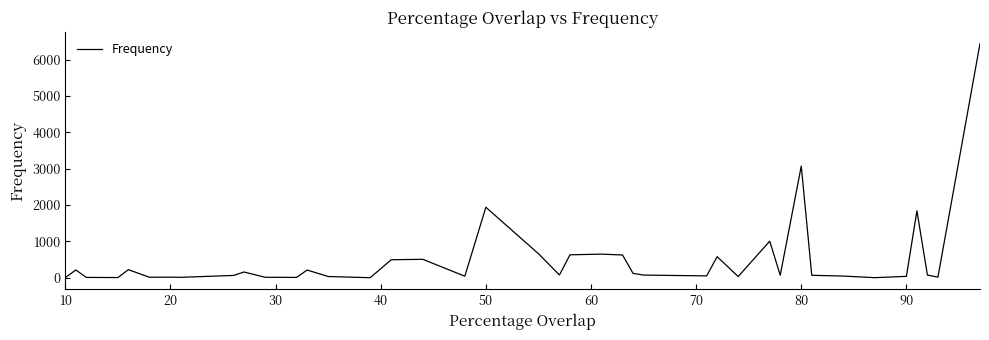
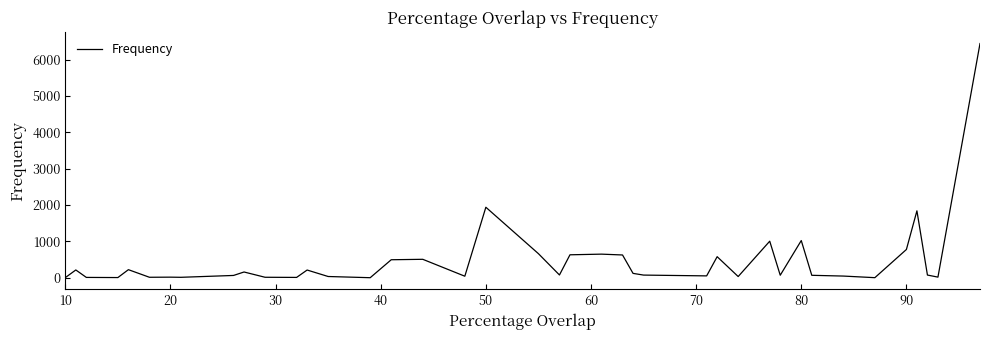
80: 3100 -> 1000
90: 0 -> 800
